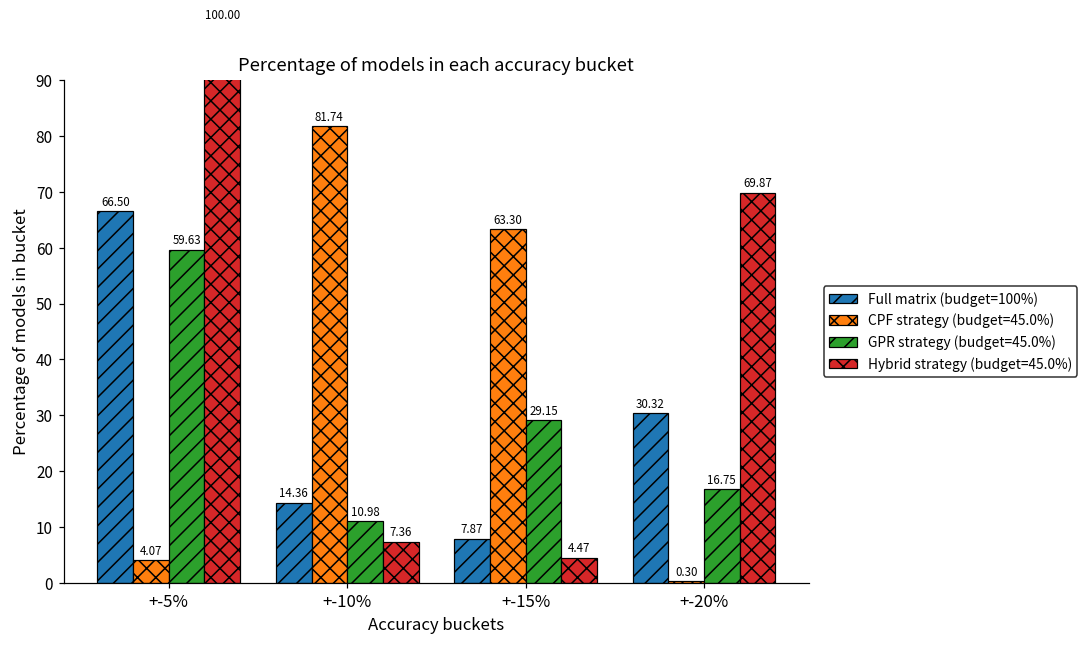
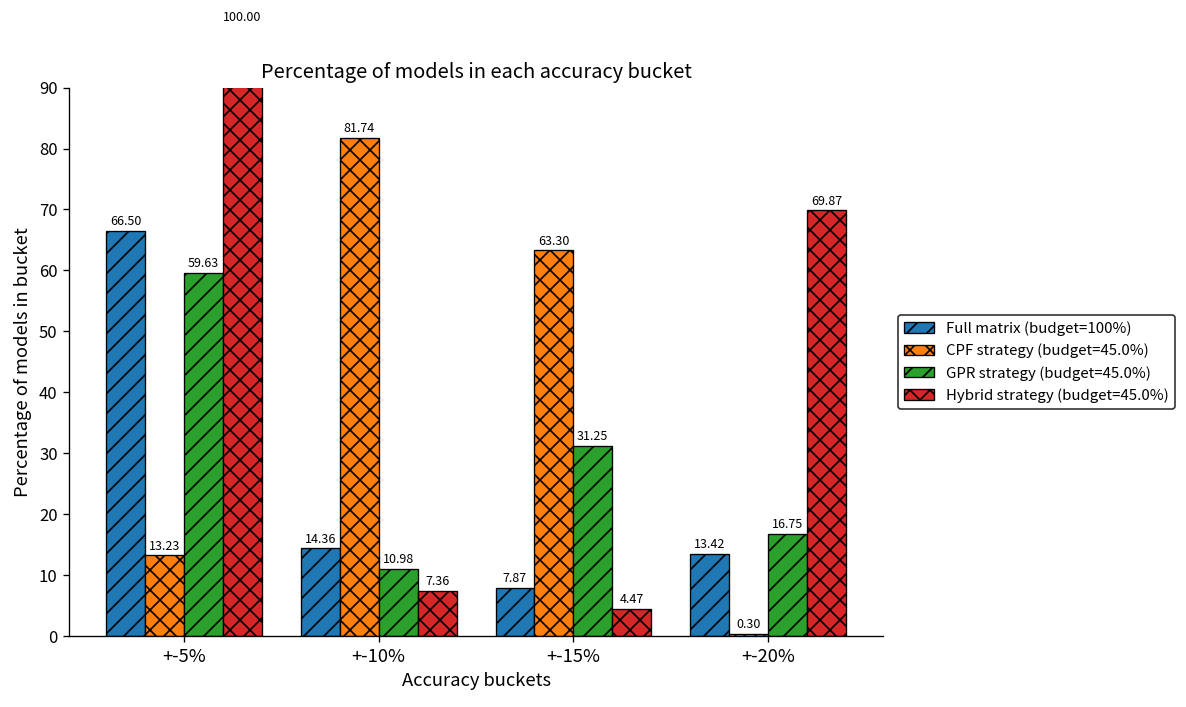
CPF strategy (budget=45.0%), +-5%: 4.07 -> 13.23
GPR strategy (budget=45.0%), +-15%: 29.15 -> 31.25
Full matrix (budget=100%), +-20%: 30.32 -> 13.42
